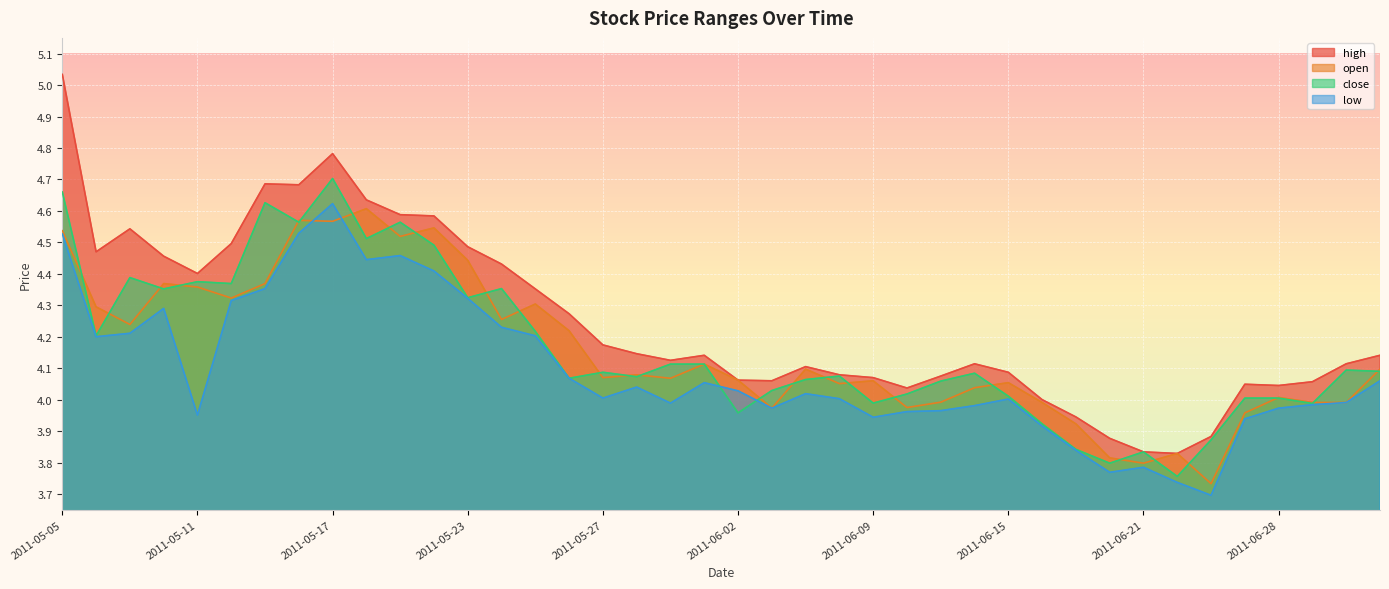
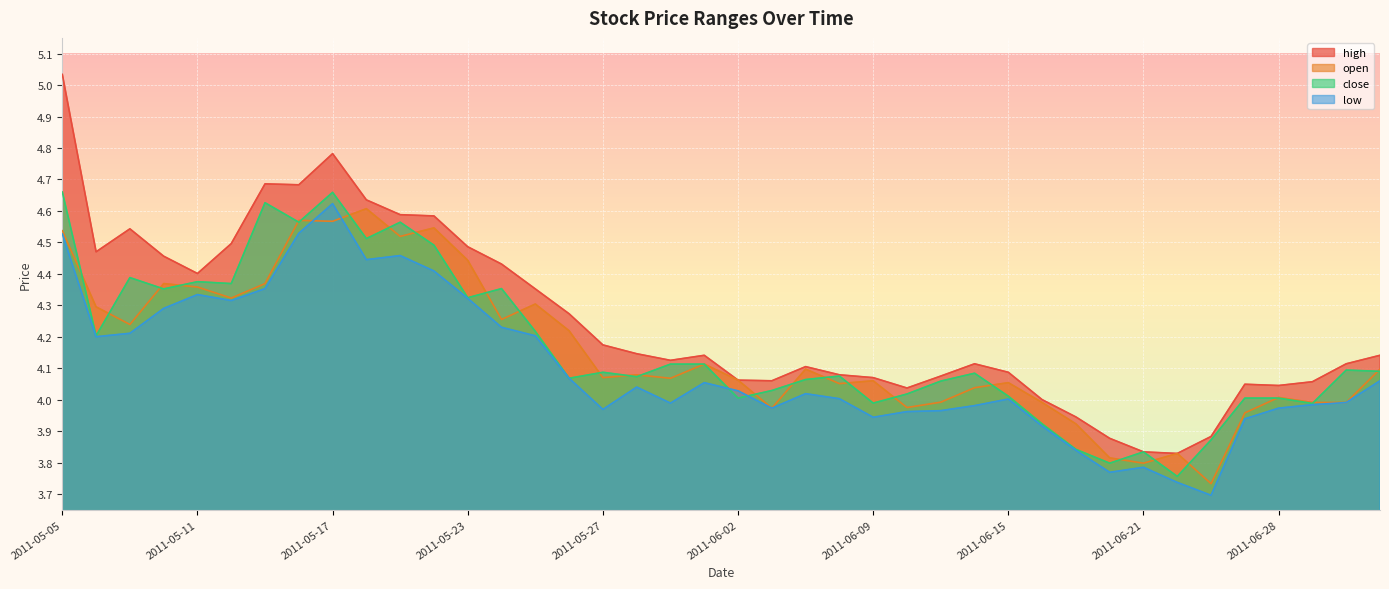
low, 2011-05-11: 3.95 -> 4.33
close, 2011-05-17: 4.70 -> 4.66
low, 2011-05-27: 4.01 -> 3.97
close, 2011-06-02: 3.96 -> 4.01
